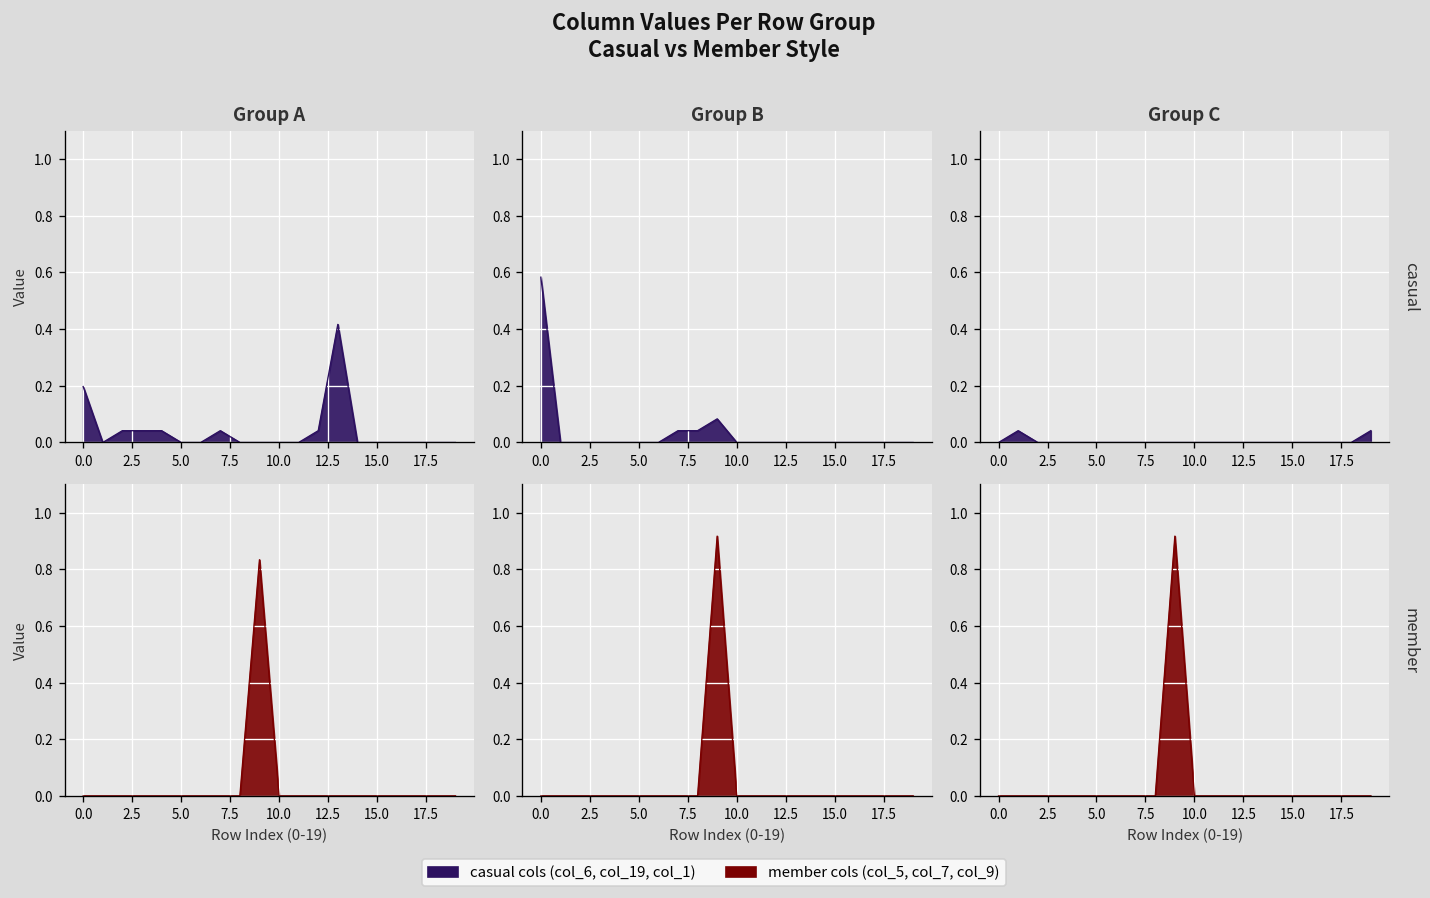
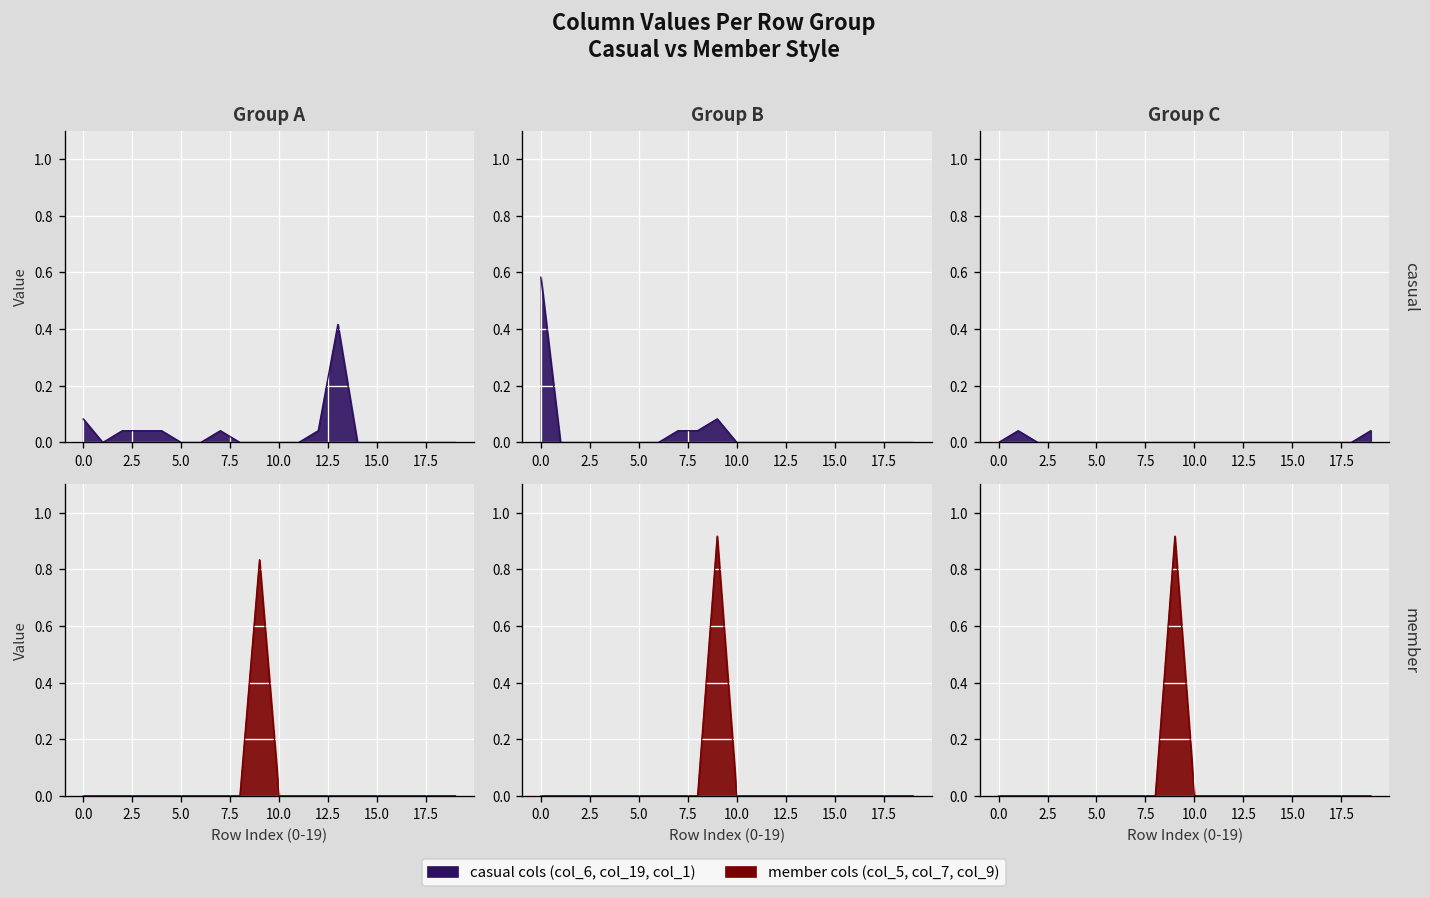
Group A, 0.0: 0.20 -> 0.08
